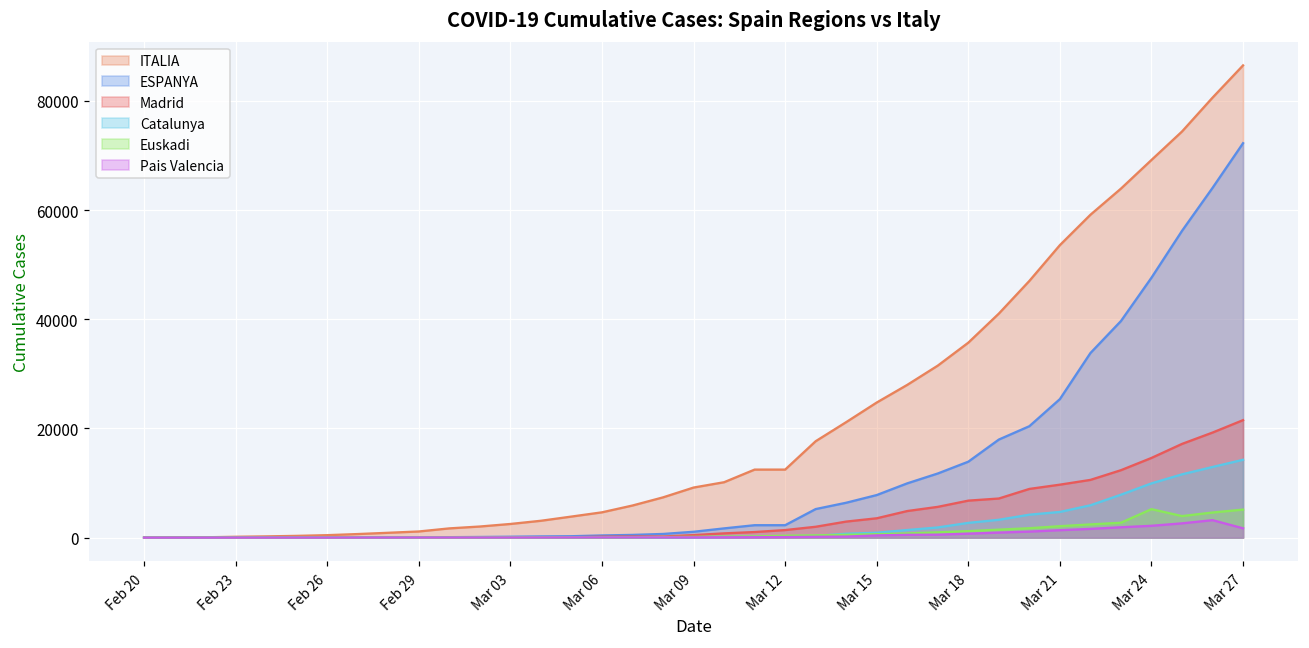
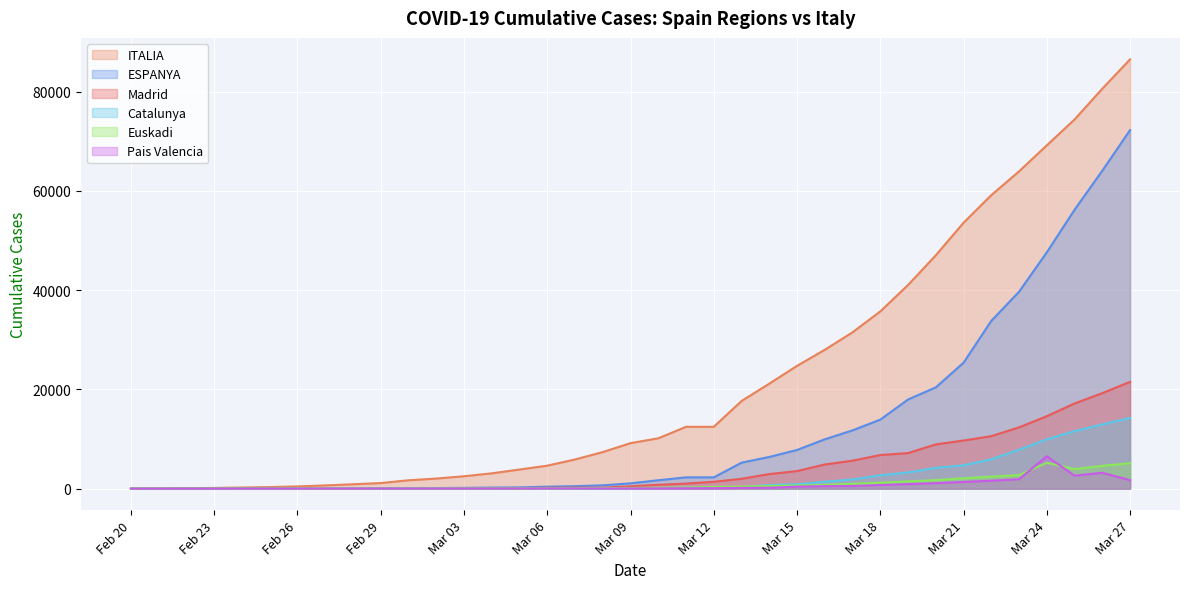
Pais Valencia, Mar 24: 2000 -> 7000
